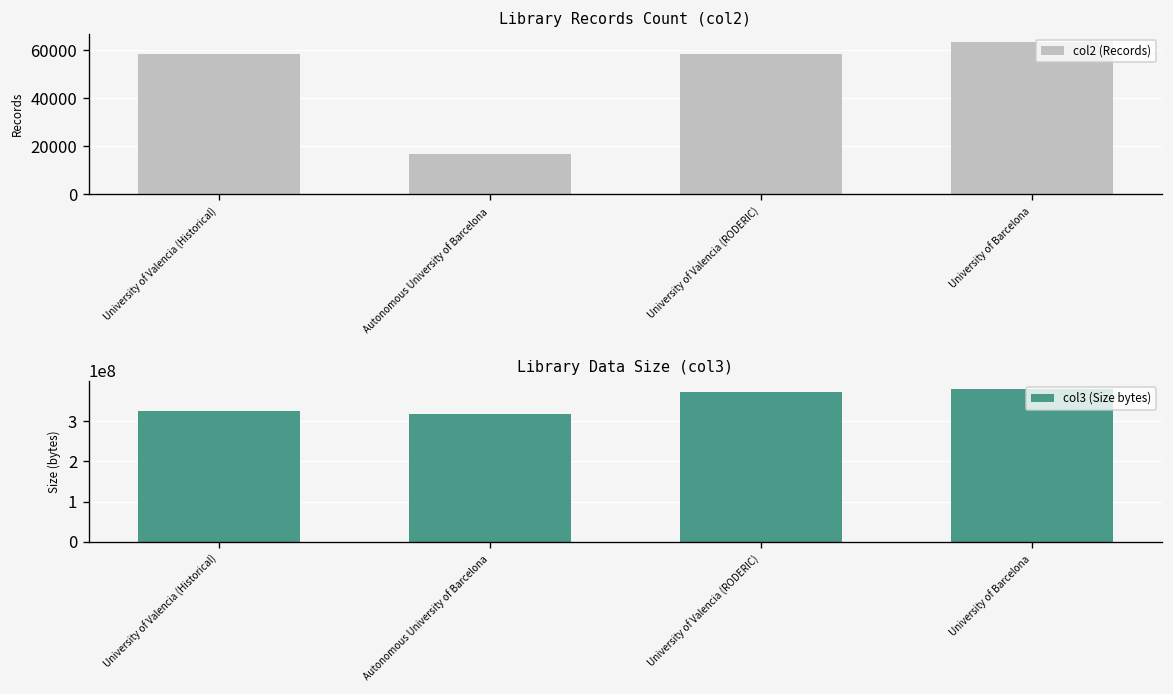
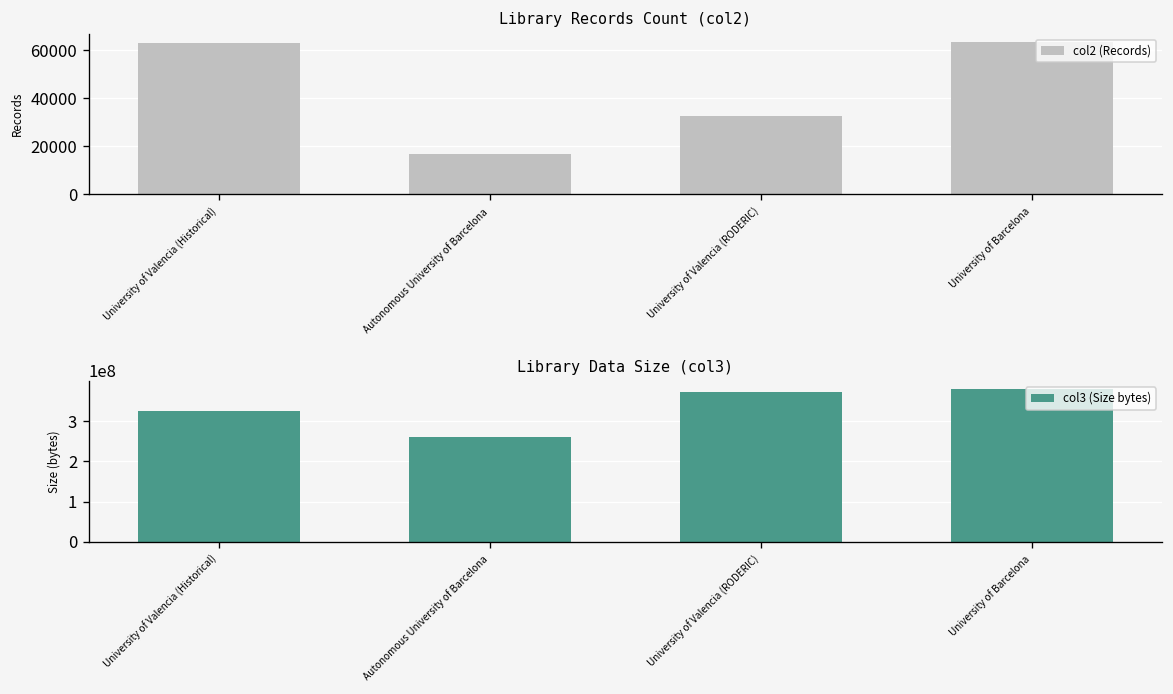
Library Records Count (col2), University of Valencia (Historical): 58000 -> 63000
Library Records Count (col2), University of Valencia (RODERIC): 58000 -> 33000
Library Data Size (col3), Autonomous University of Barcelona: 320000000 -> 260000000
